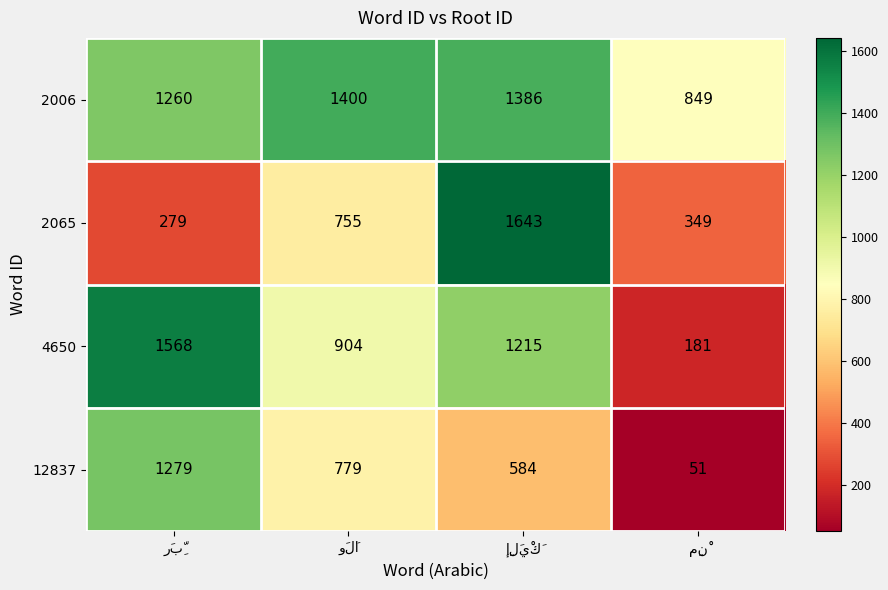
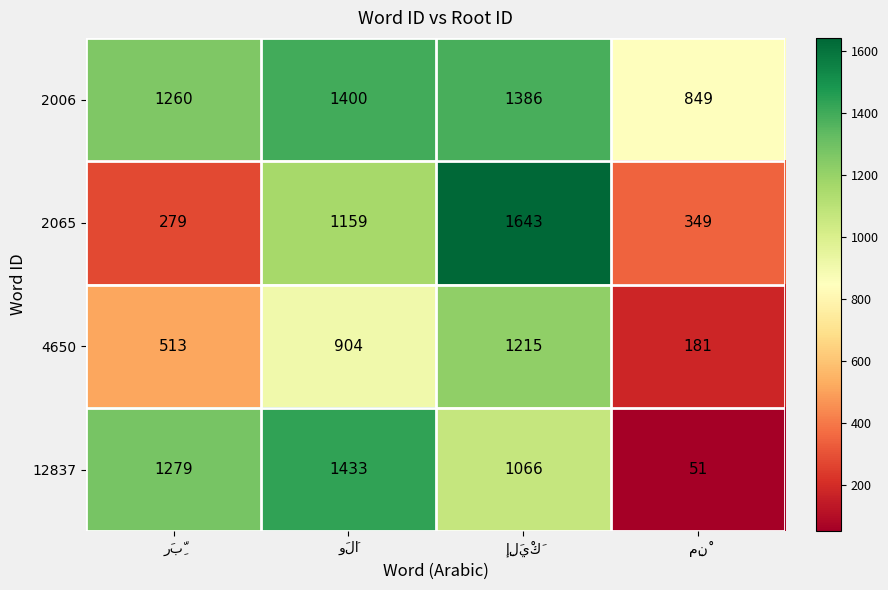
2065, وَلَا: 755 -> 1159
4650, رَبِّ: 1568 -> 513
12837, وَلَا: 779 -> 1433
12837, إِلَيْكَ: 584 -> 1066
